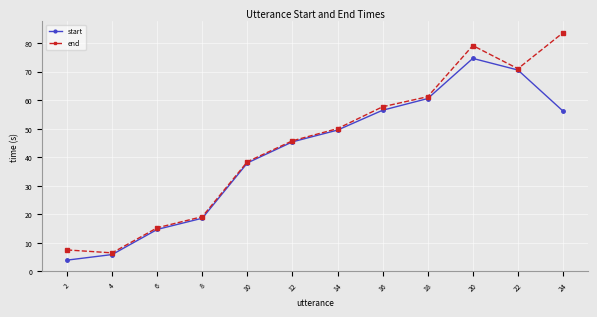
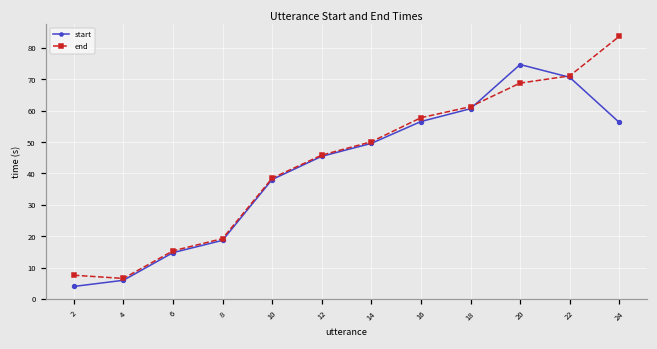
end, 20: 79 -> 69
